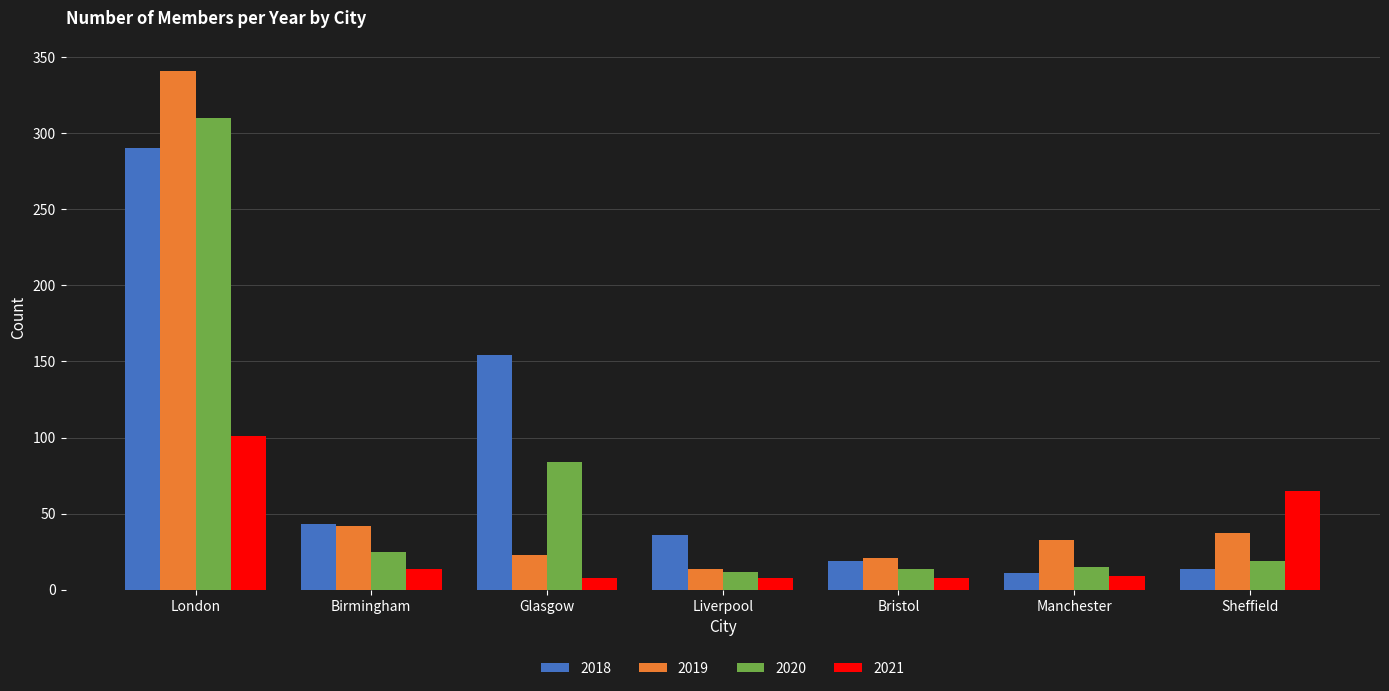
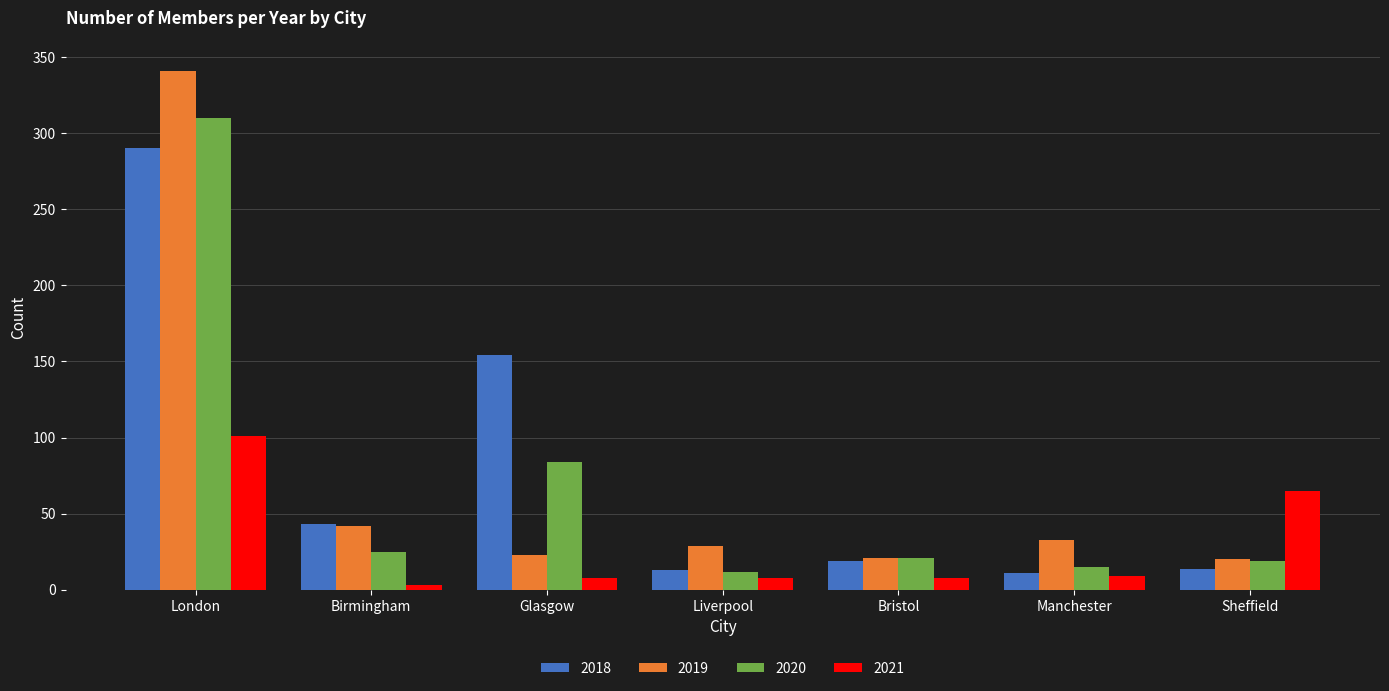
2021, Birmingham: 14 -> 3
2018, Liverpool: 36 -> 13
2019, Liverpool: 14 -> 29
2020, Bristol: 14 -> 21
2019, Sheffield: 37 -> 20
